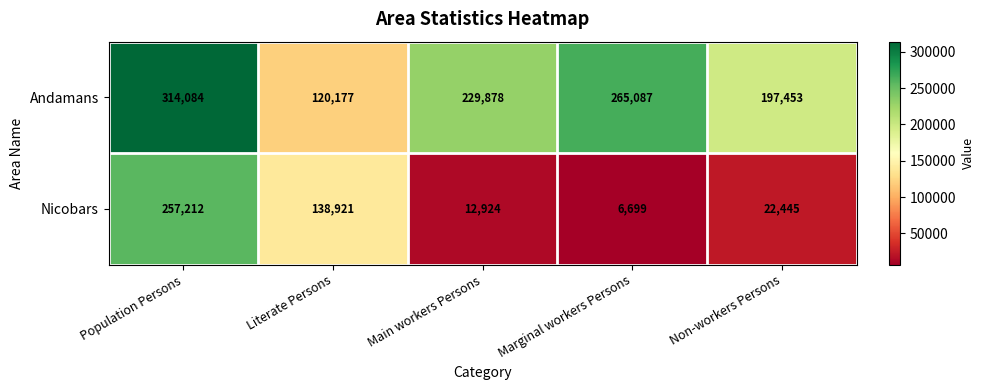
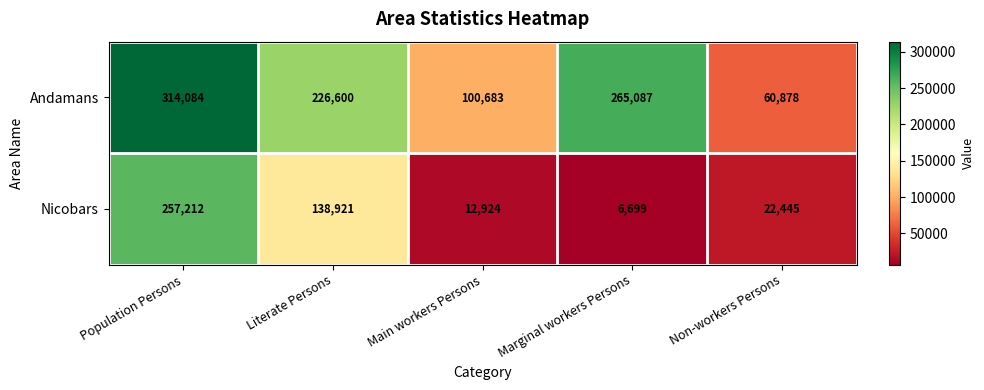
Andamans, Literate Persons: 120,177 -> 226,600
Andamans, Main workers Persons: 229,878 -> 100,683
Andamans, Non-workers Persons: 197,453 -> 60,878
